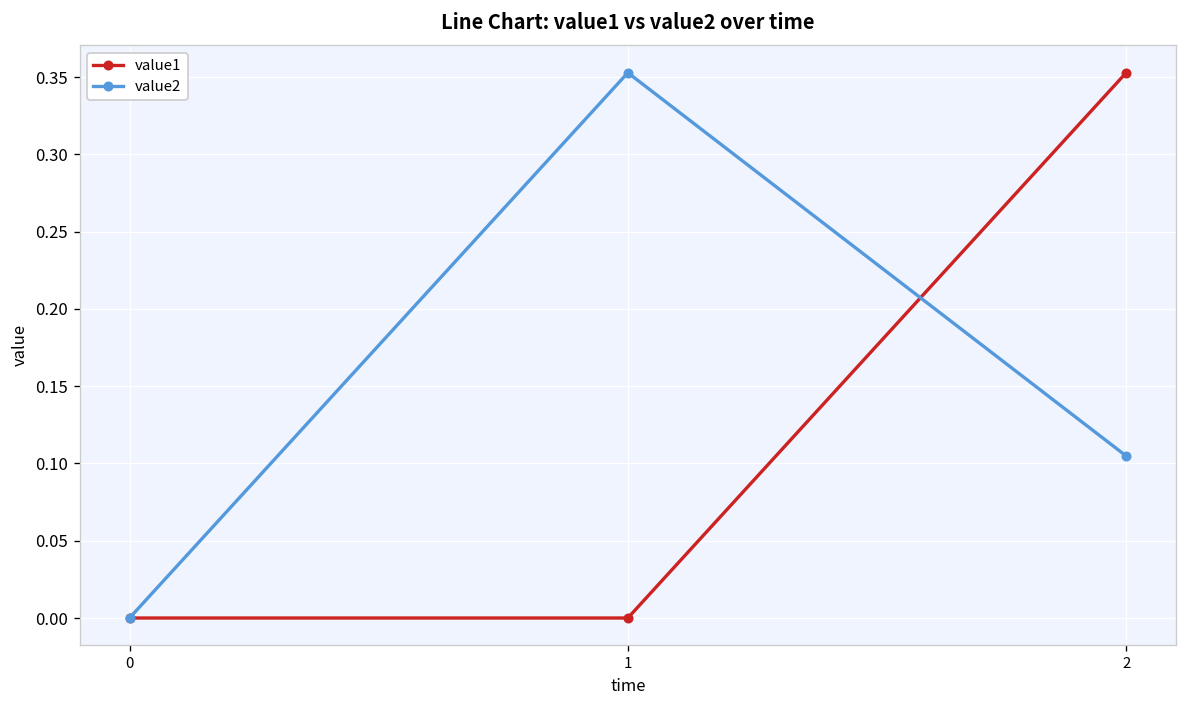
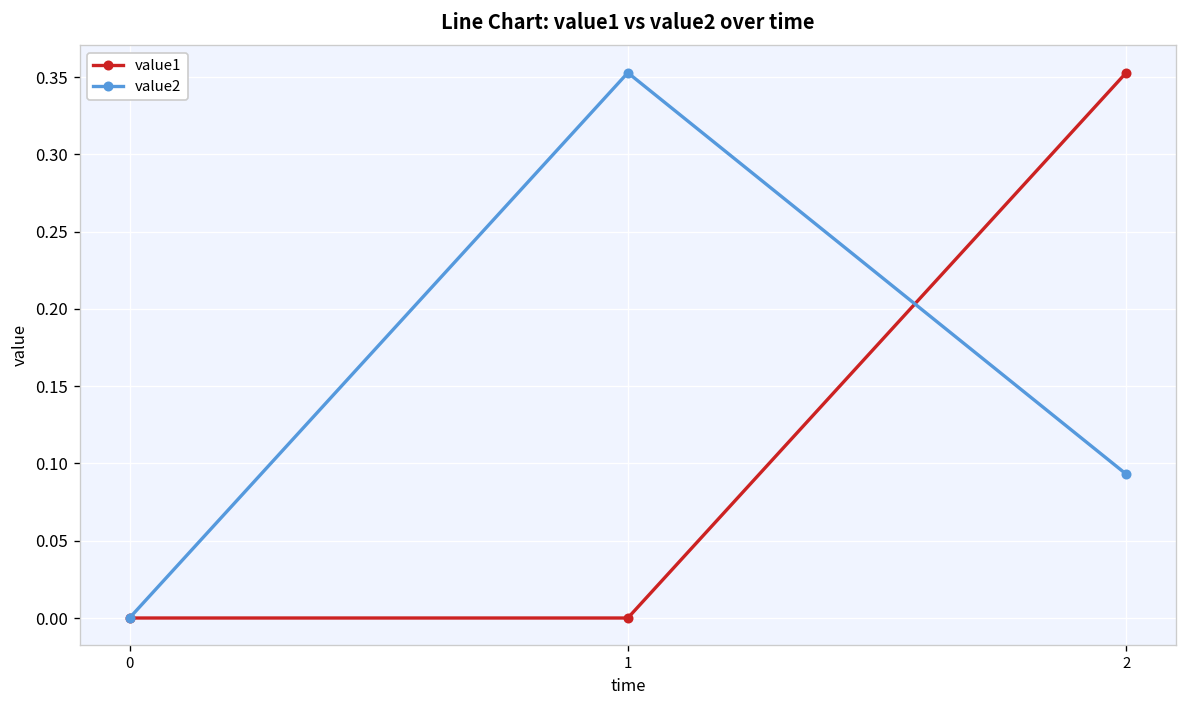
value2, 2: 0.105 -> 0.093
